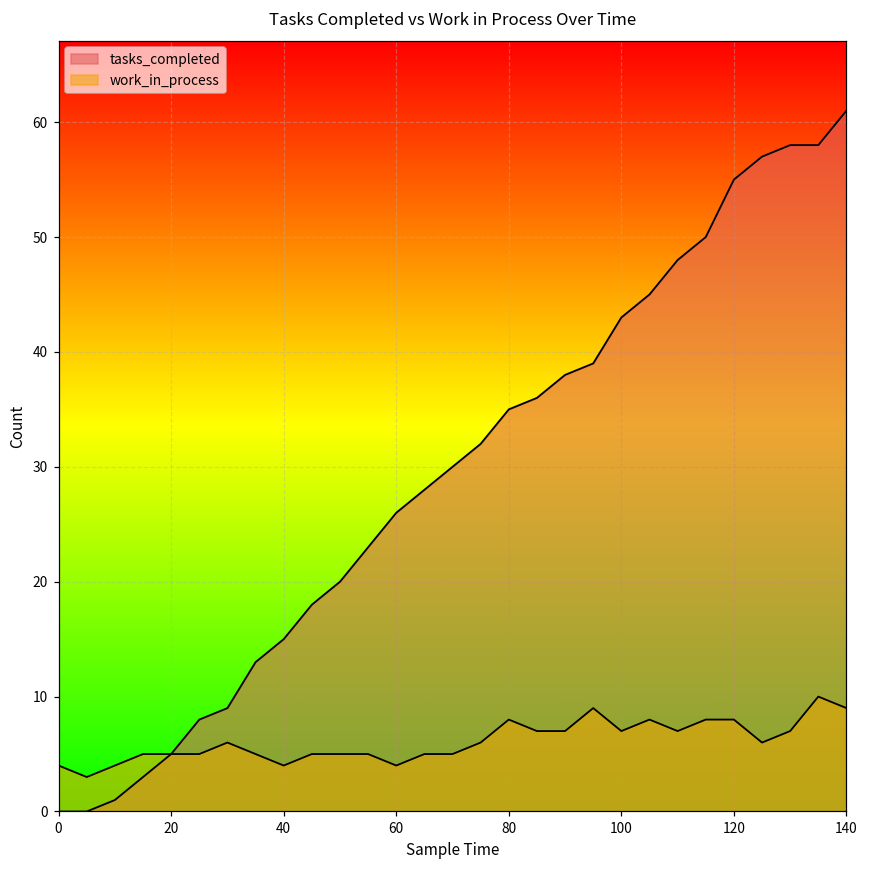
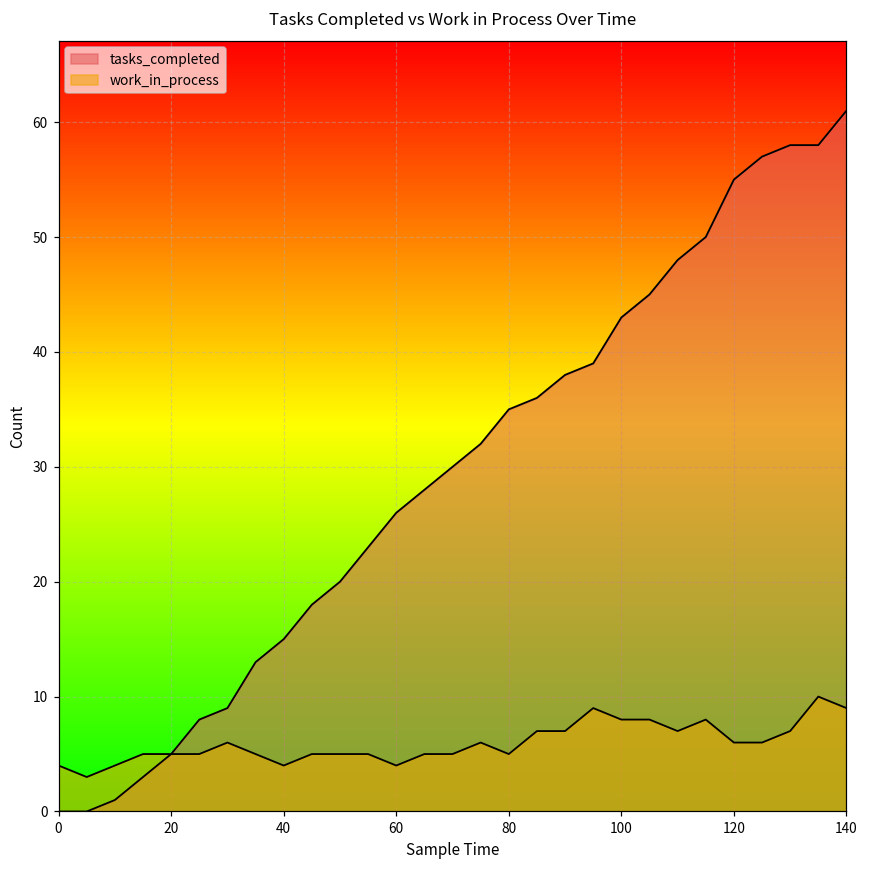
work_in_process, 80: 8 -> 5
work_in_process, 100: 7 -> 8
work_in_process, 120: 8 -> 6
